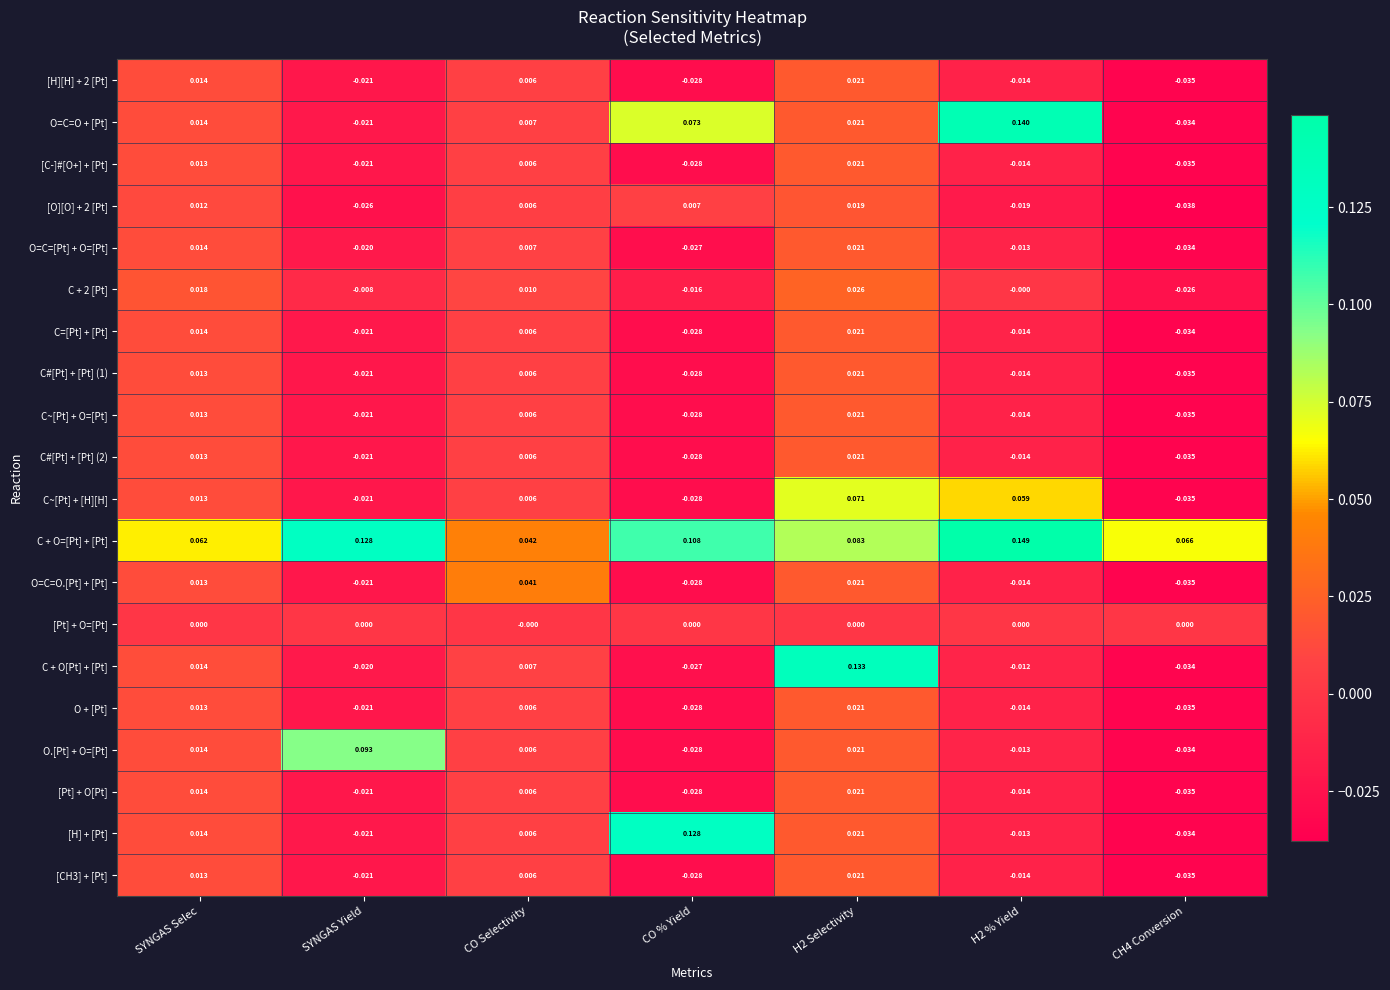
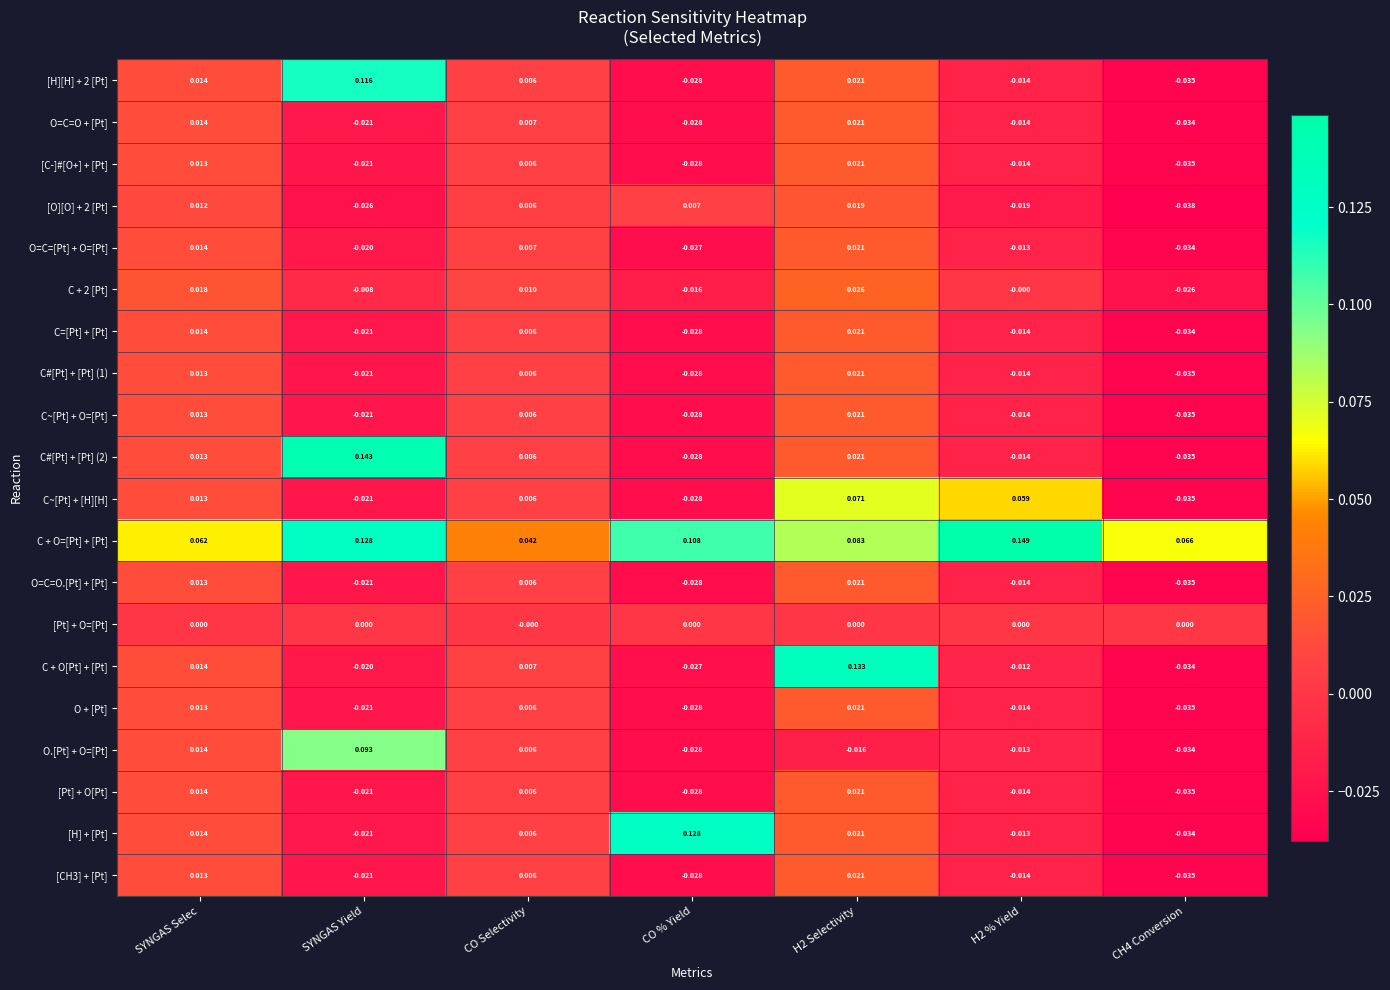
[H][H] + 2 [Pt], SYNGAS Yield: -0.021 -> 0.116
O=C=O + [Pt], CO % Yield: 0.073 -> -0.028
O=C=O + [Pt], H2 % Yield: 0.140 -> -0.014
C#[Pt] + [Pt] (2), SYNGAS Yield: -0.021 -> 0.143
O=C=O.[Pt] + [Pt], CO Selectivity: 0.041 -> 0.006
O.[Pt] + O=[Pt], H2 Selectivity: 0.021 -> -0.016
